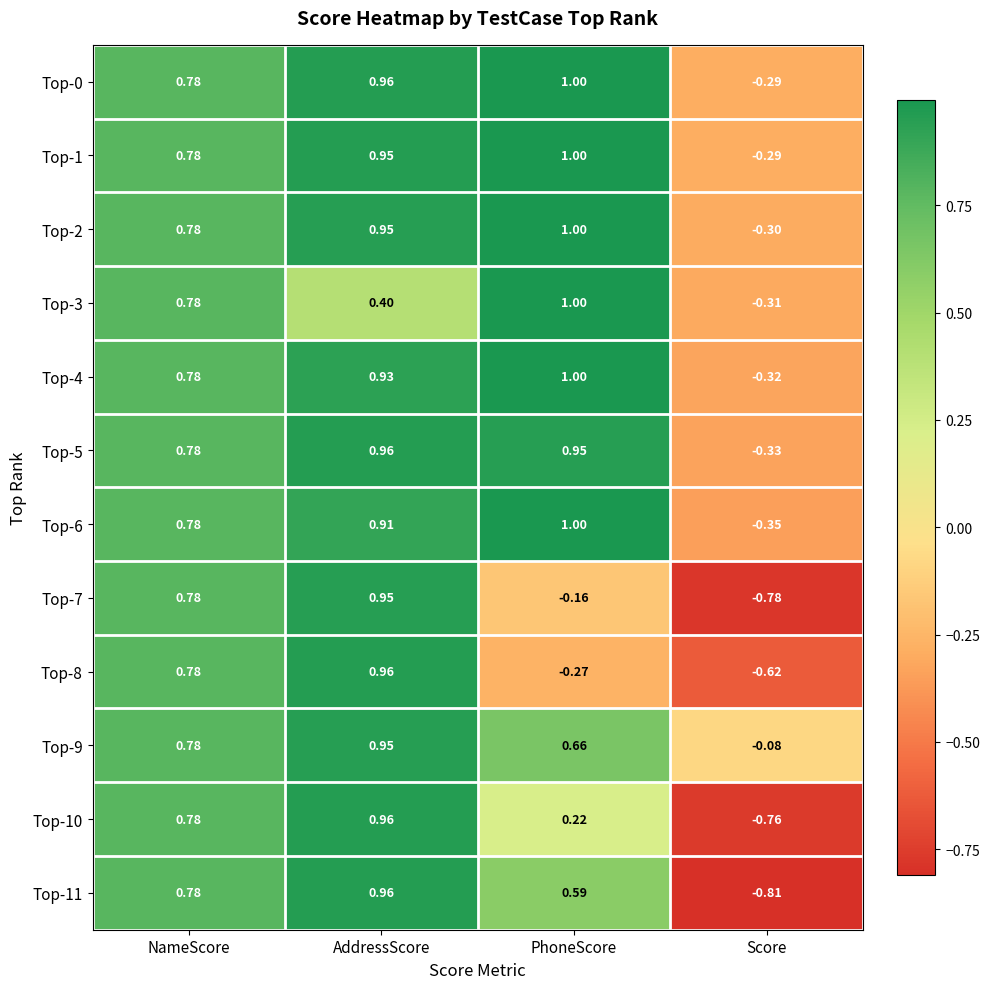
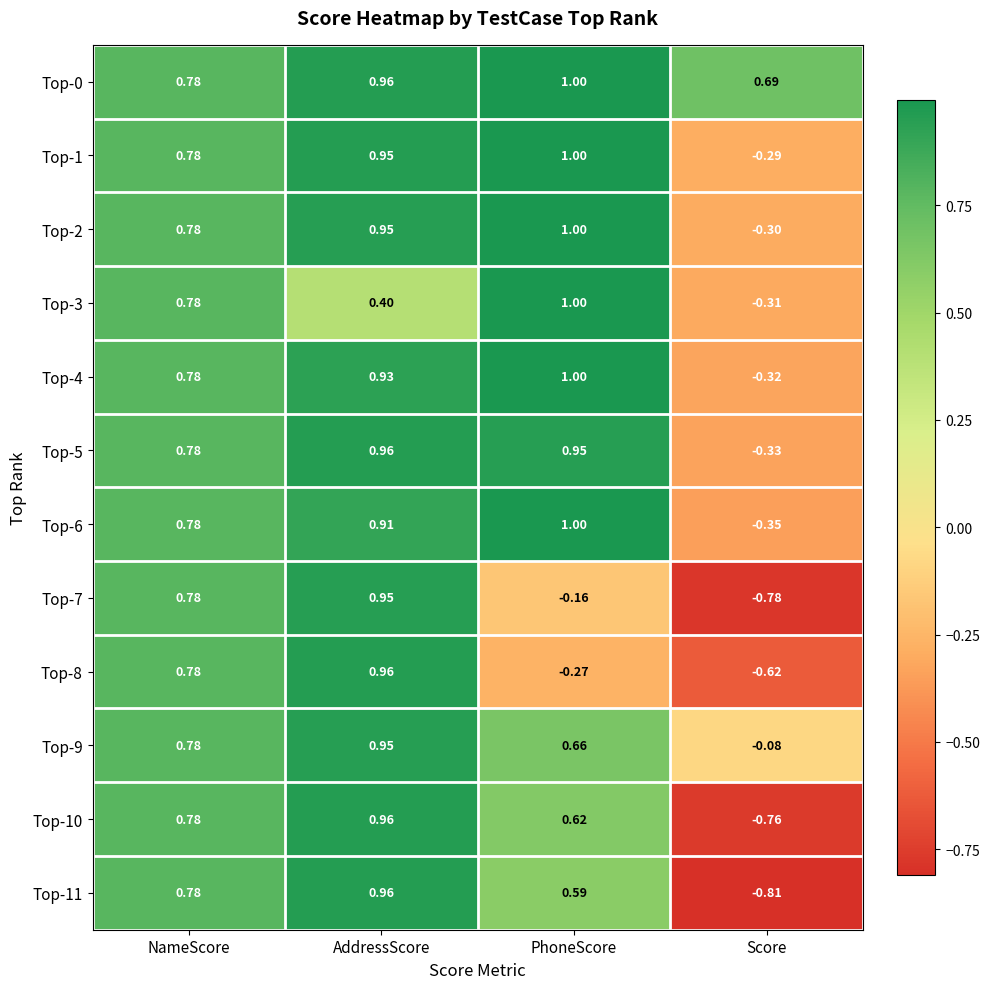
Top-0, Score: -0.29 -> 0.69
Top-10, PhoneScore: 0.22 -> 0.62
